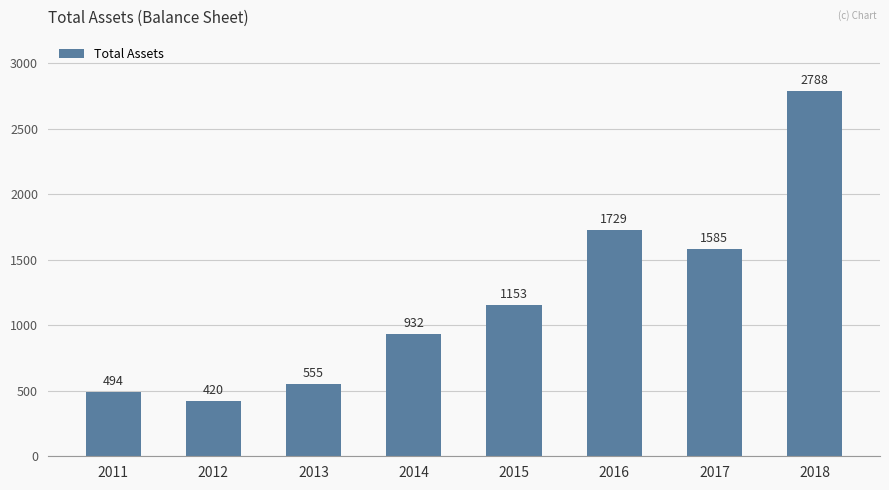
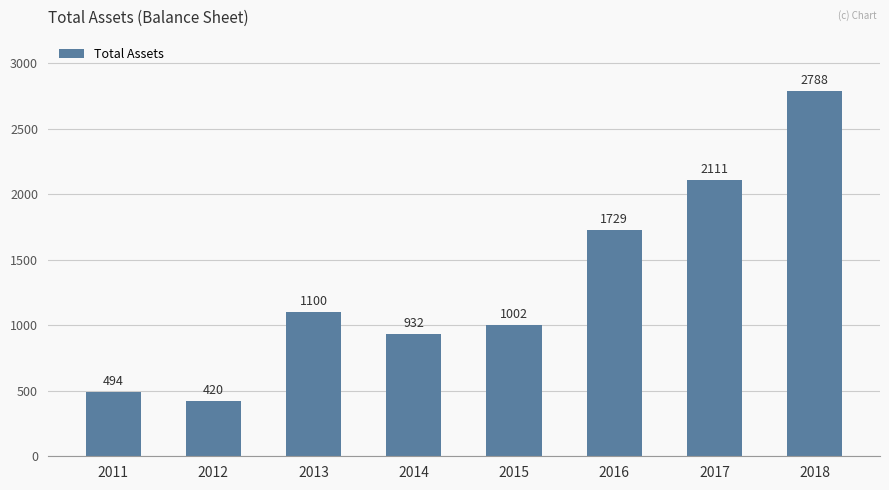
2013: 555 -> 1100
2015: 1153 -> 1002
2017: 1585 -> 2111
